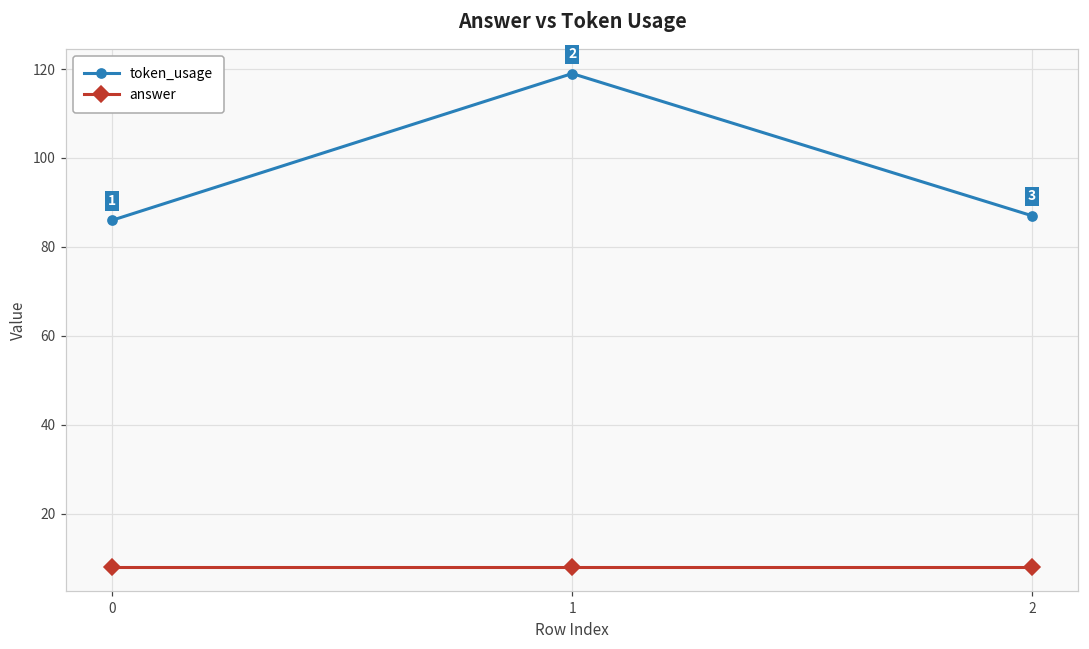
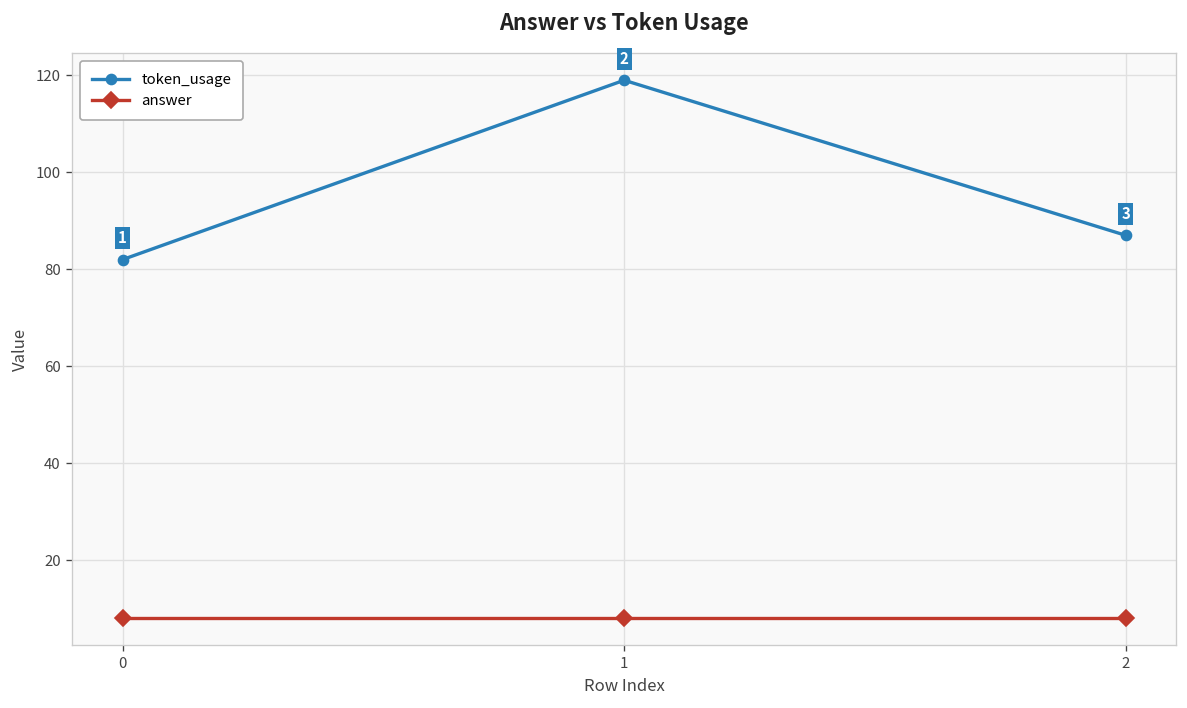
token_usage, 0: 86 -> 82
